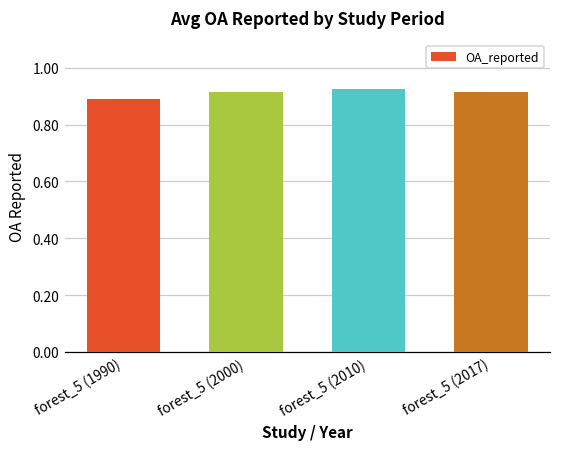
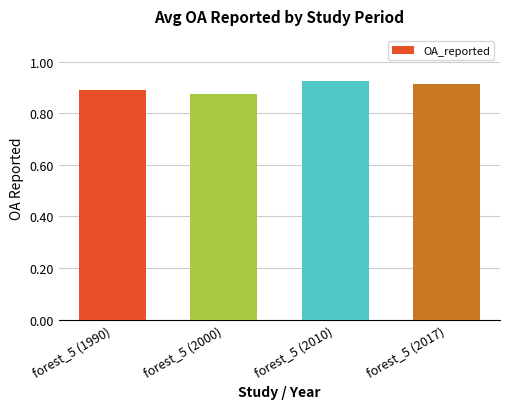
forest_5 (2000): 0.92 -> 0.88
